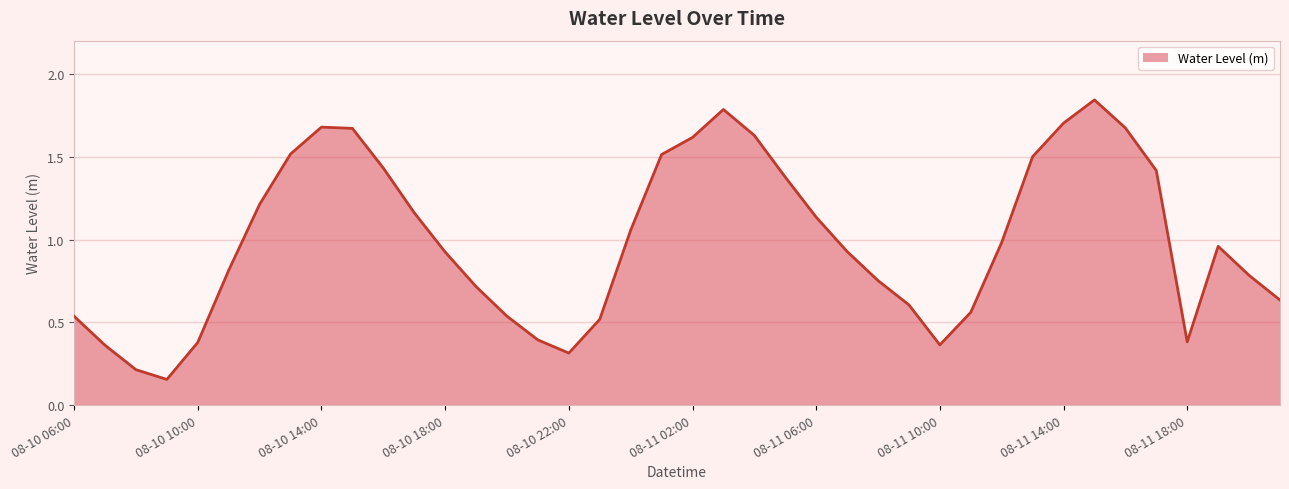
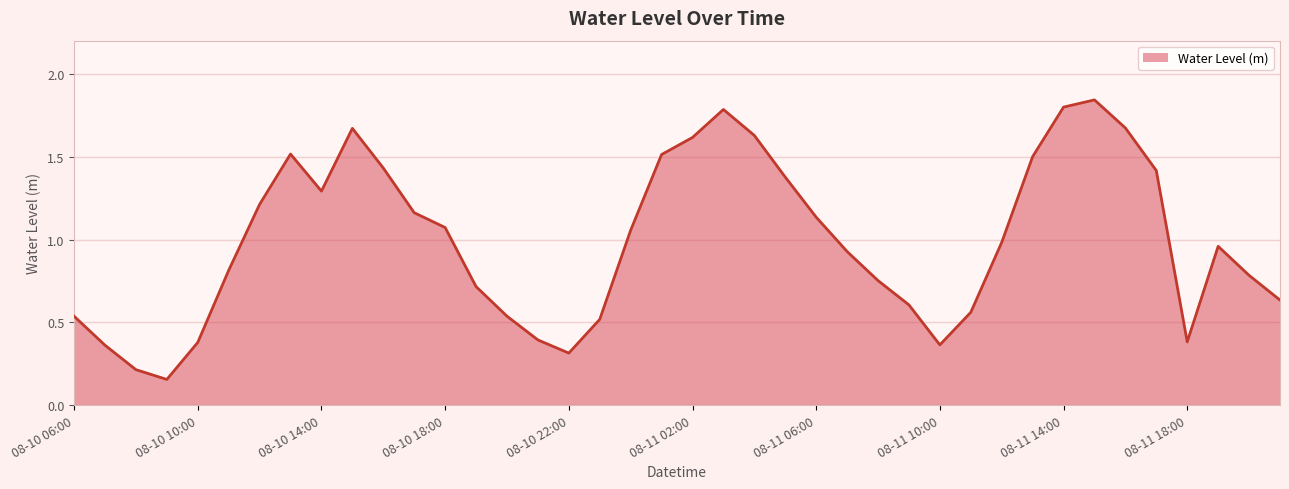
08-10 14:00: 1.68 -> 1.29
08-10 18:00: 0.92 -> 1.07
08-11 14:00: 1.70 -> 1.80
